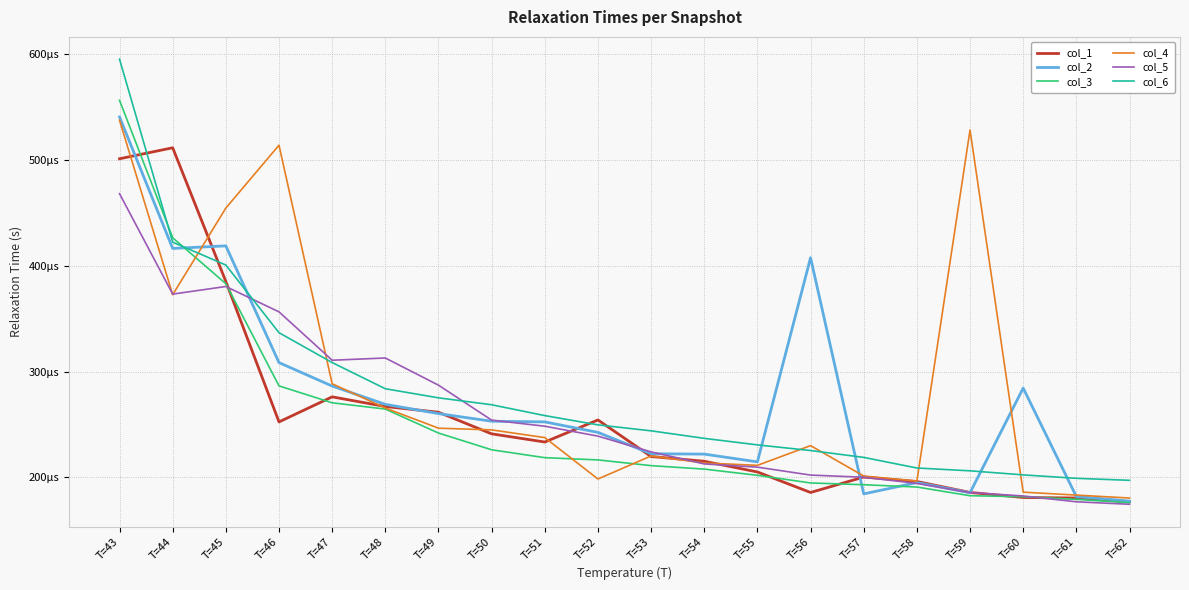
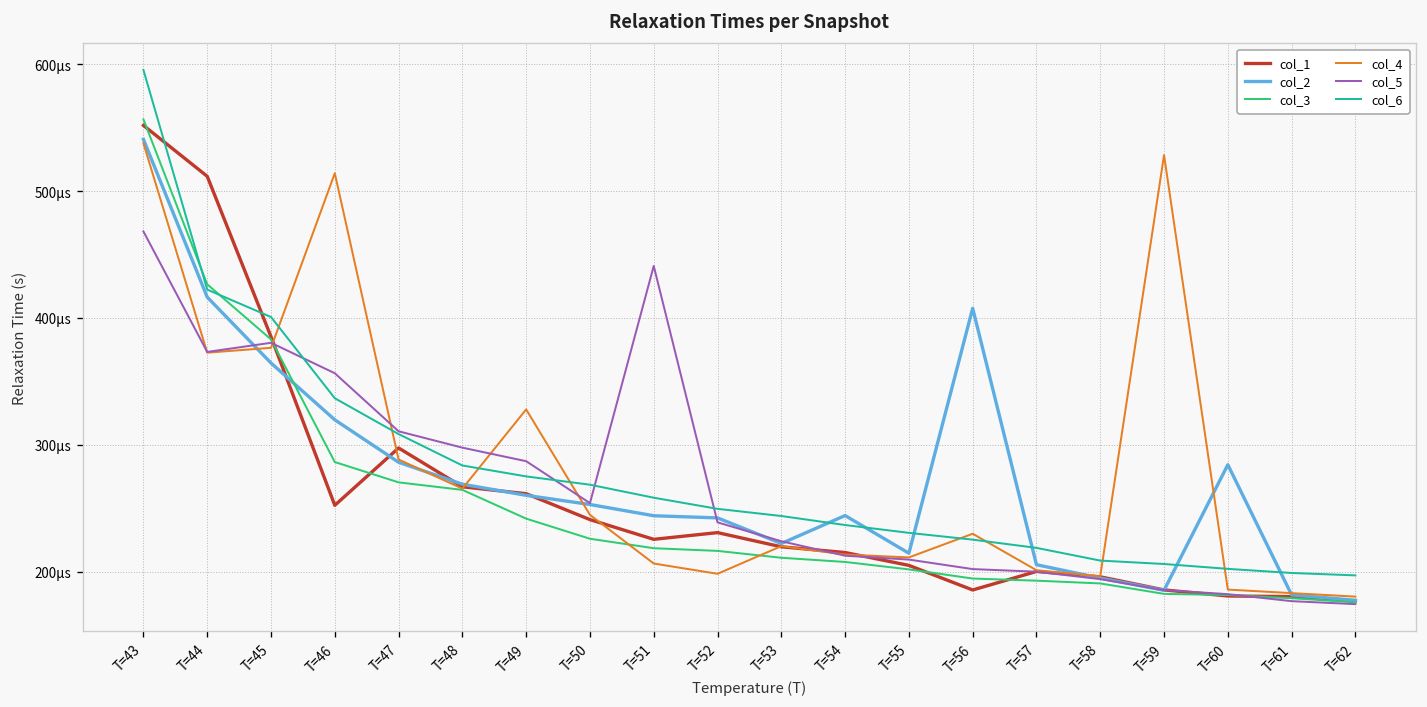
col_1, T=43: 501µs -> 552µs
col_2, T=45: 419µs -> 364µs
col_4, T=45: 455µs -> 376µs
col_2, T=46: 308µs -> 320µs
col_1, T=47: 276µs -> 298µs
col_5, T=48: 313µs -> 298µs
col_4, T=49: 246µs -> 328µs
col_1, T=51: 233µs -> 226µs
col_2, T=51: 252µs -> 244µs
col_4, T=51: 238µs -> 206µs
col_5, T=51: 248µs -> 441µs
col_1, T=52: 254µs -> 231µs
col_2, T=54: 222µs -> 244µs
col_2, T=57: 184µs -> 206µs
